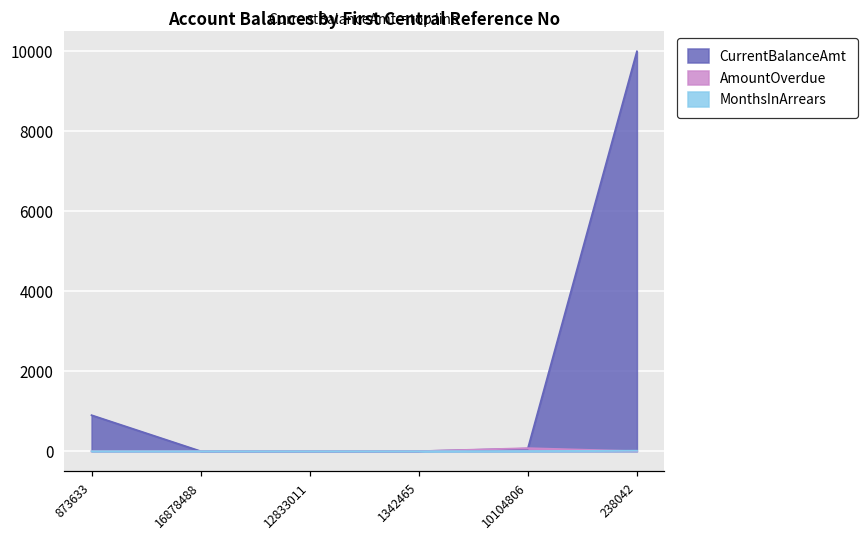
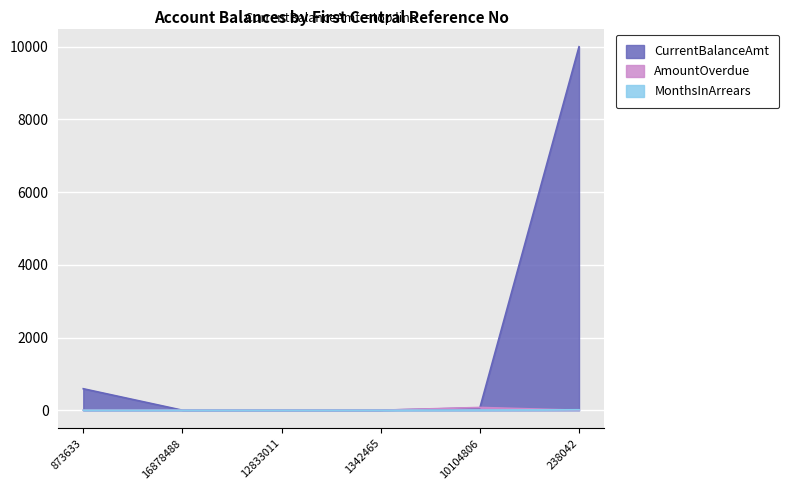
CurrentBalanceAmt, 873633: 900 -> 600
